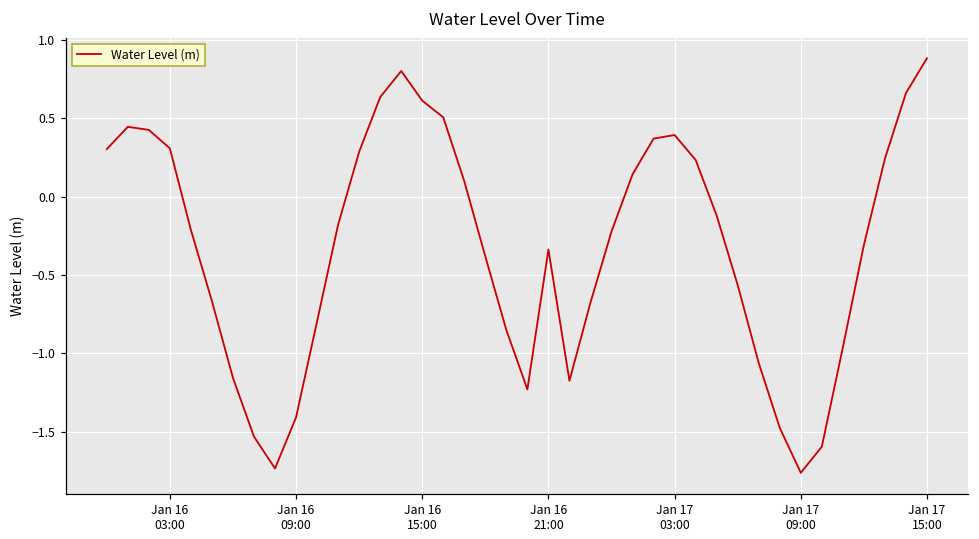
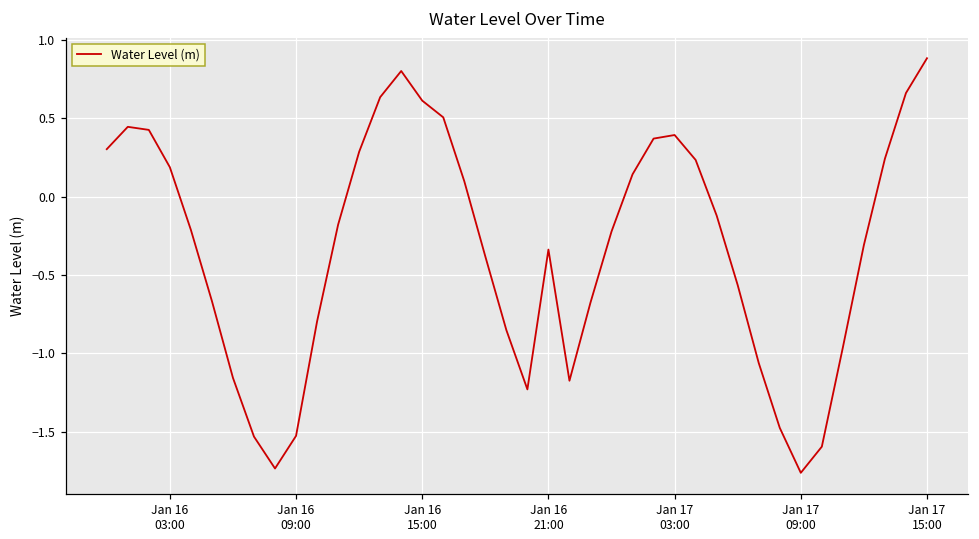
Jan 16 03:00: 0.31 -> 0.19
Jan 16 09:00: -1.41 -> -1.53
